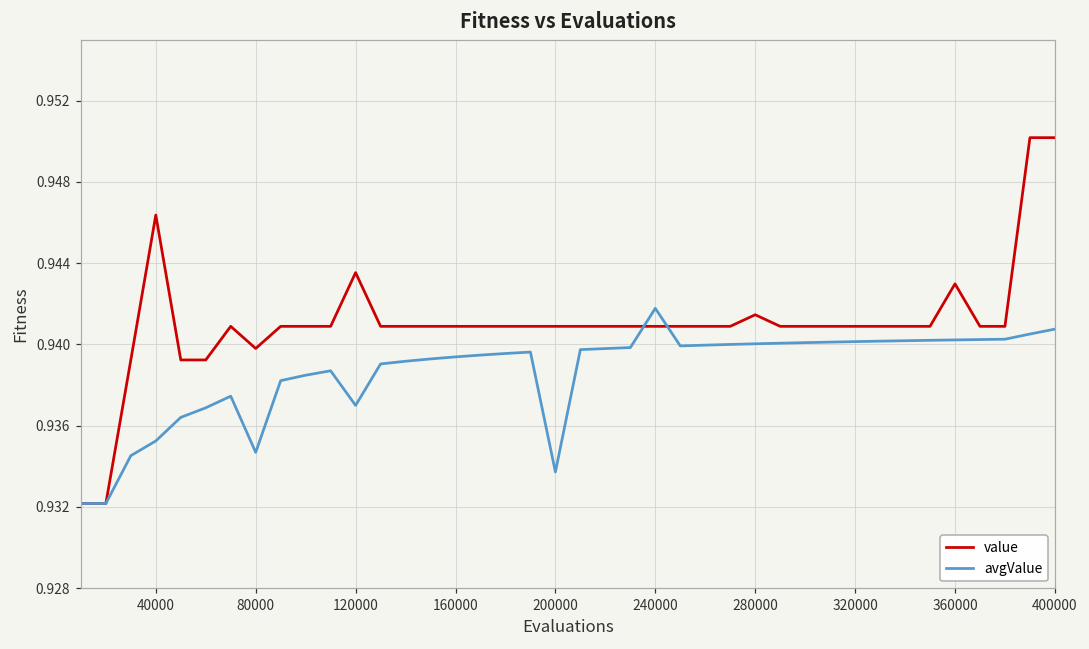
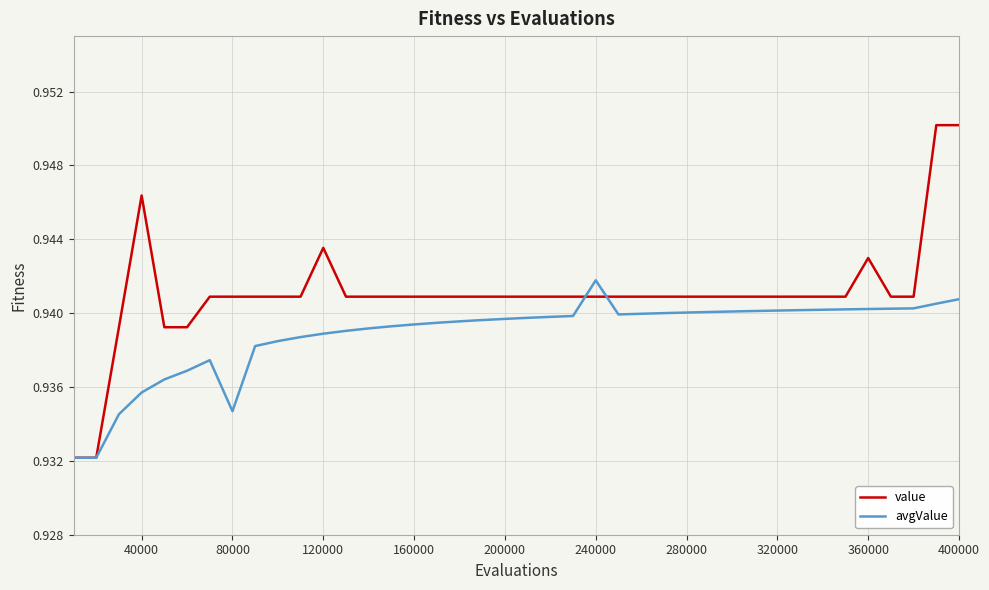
avgValue, 40000: 0.9352 -> 0.9357
value, 80000: 0.9398 -> 0.9409
avgValue, 120000: 0.9370 -> 0.9389
avgValue, 200000: 0.9337 -> 0.9397
value, 280000: 0.9415 -> 0.9409
